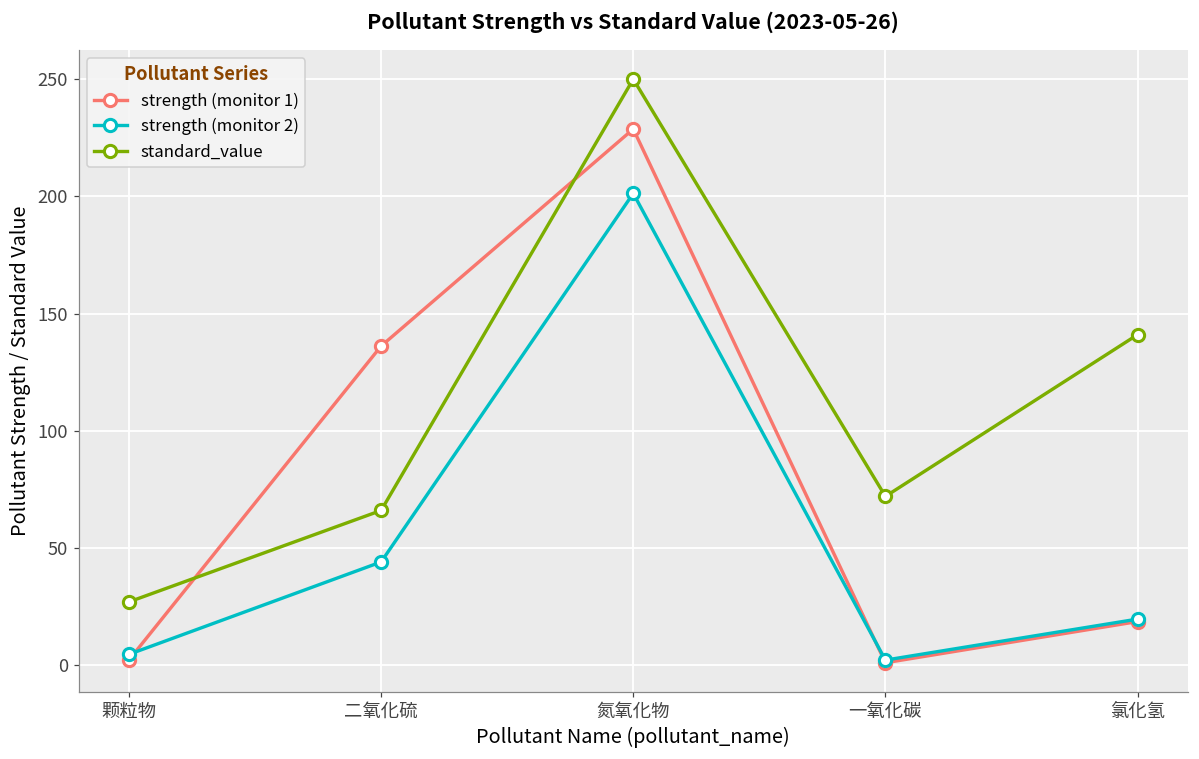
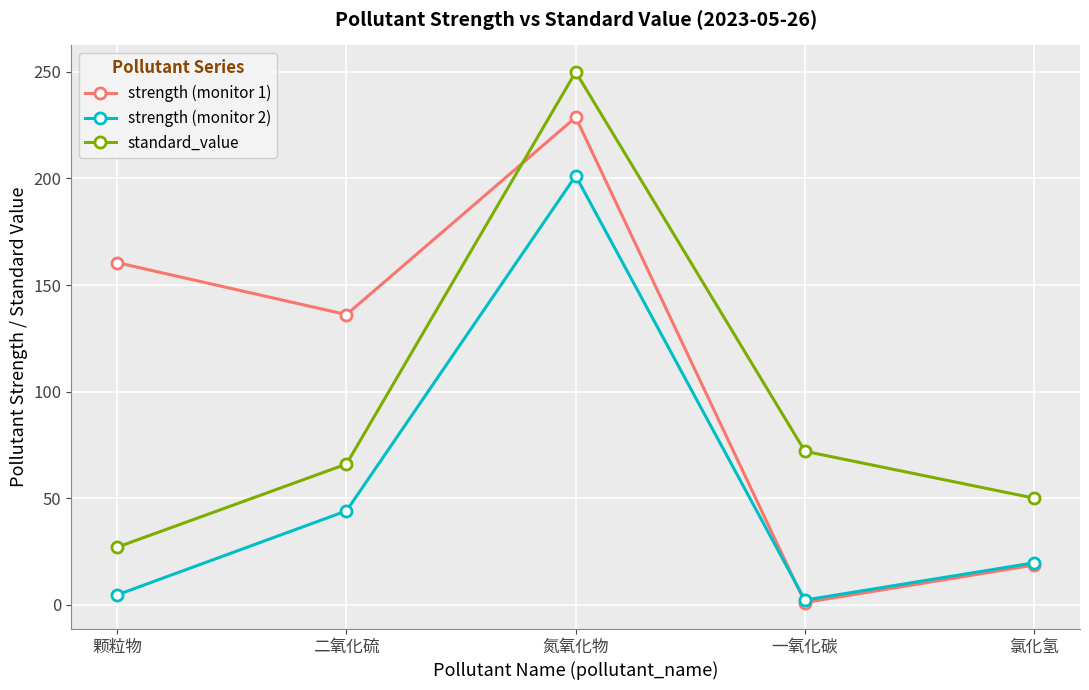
strength (monitor 1), 颗粒物: 2 -> 161
standard_value, 氯化氢: 141 -> 50
